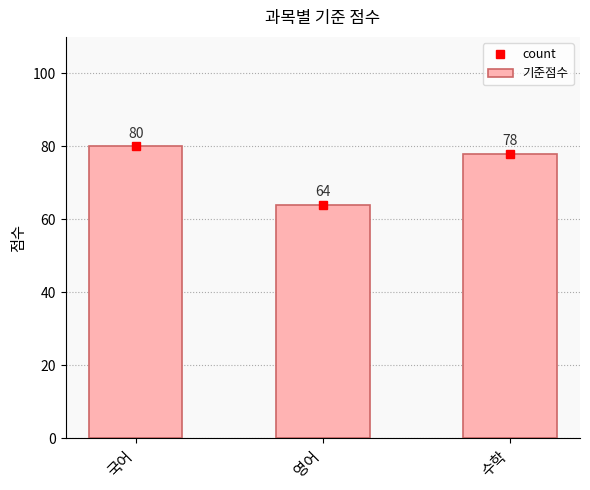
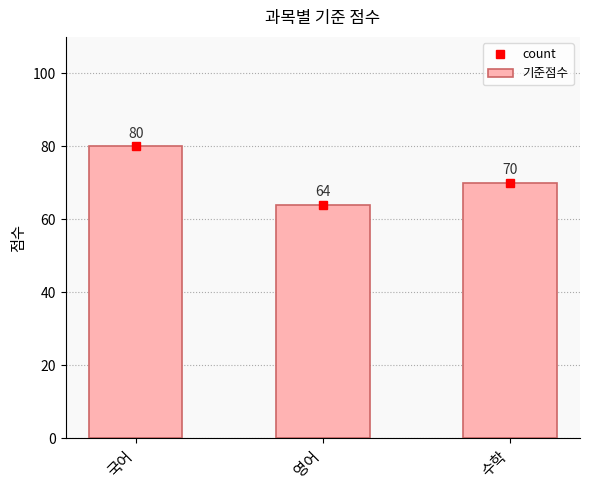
기준점수, 수학: 78 -> 70
